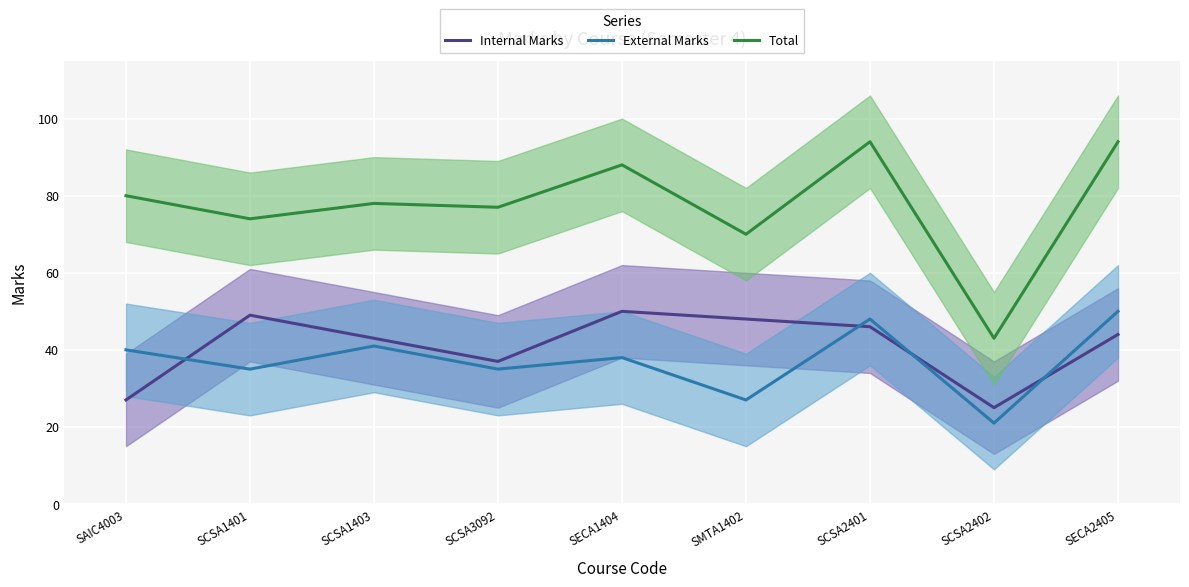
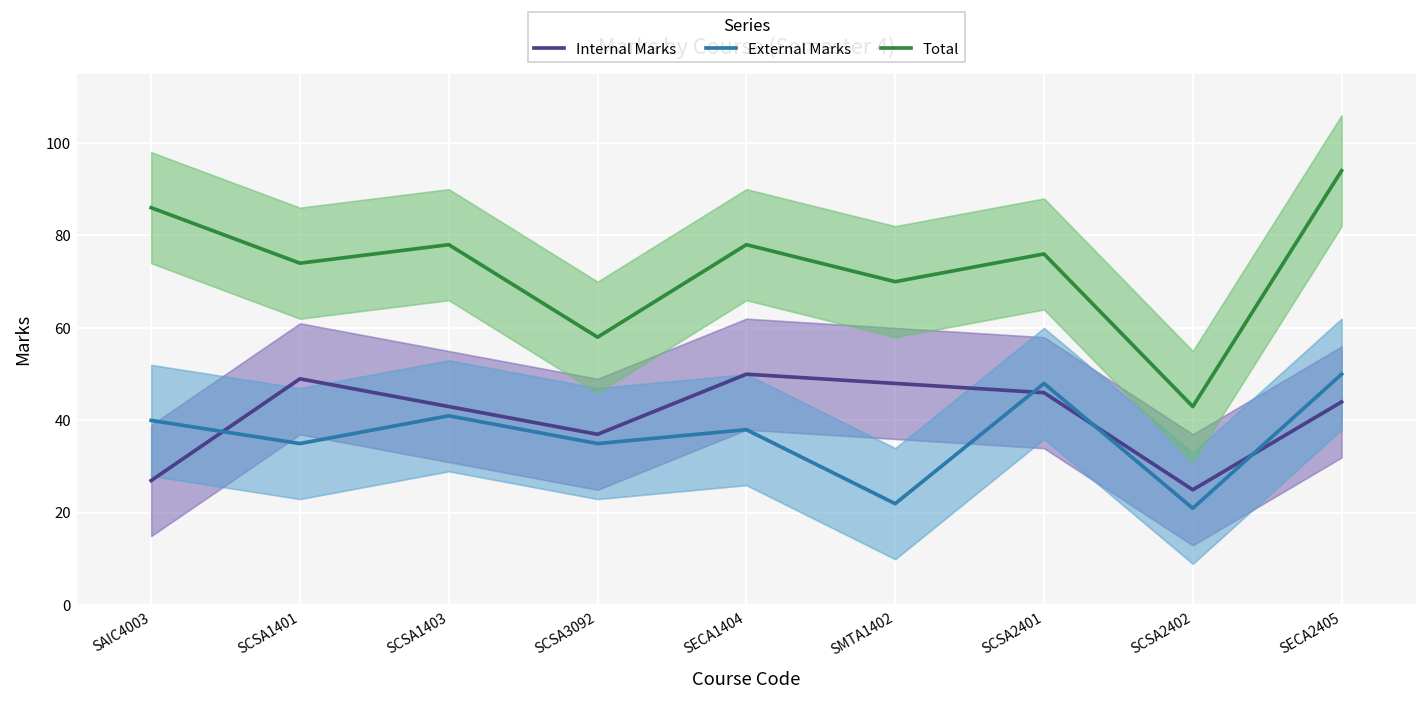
Total, SAIC4003: 80 -> 86
Total, SCSA3092: 77 -> 58
Total, SECA1404: 88 -> 78
External Marks, SMTA1402: 27 -> 22
Total, SCSA2401: 94 -> 76
